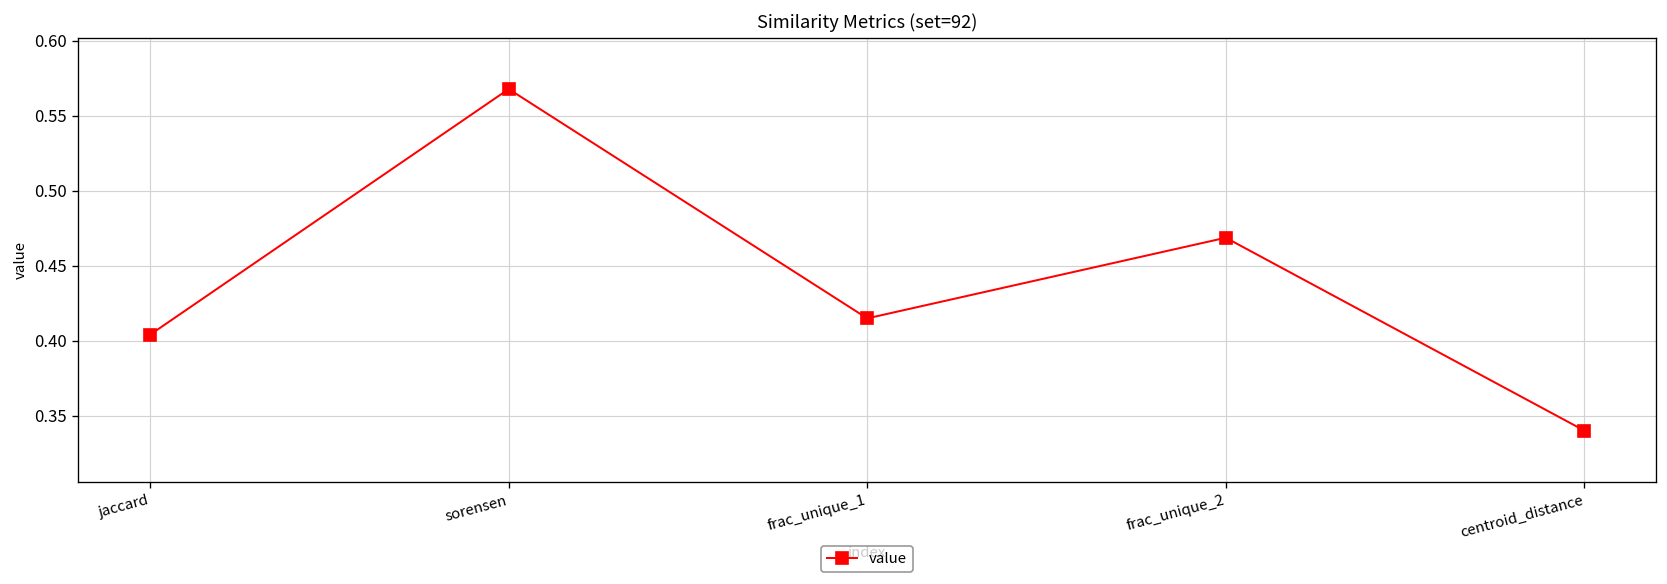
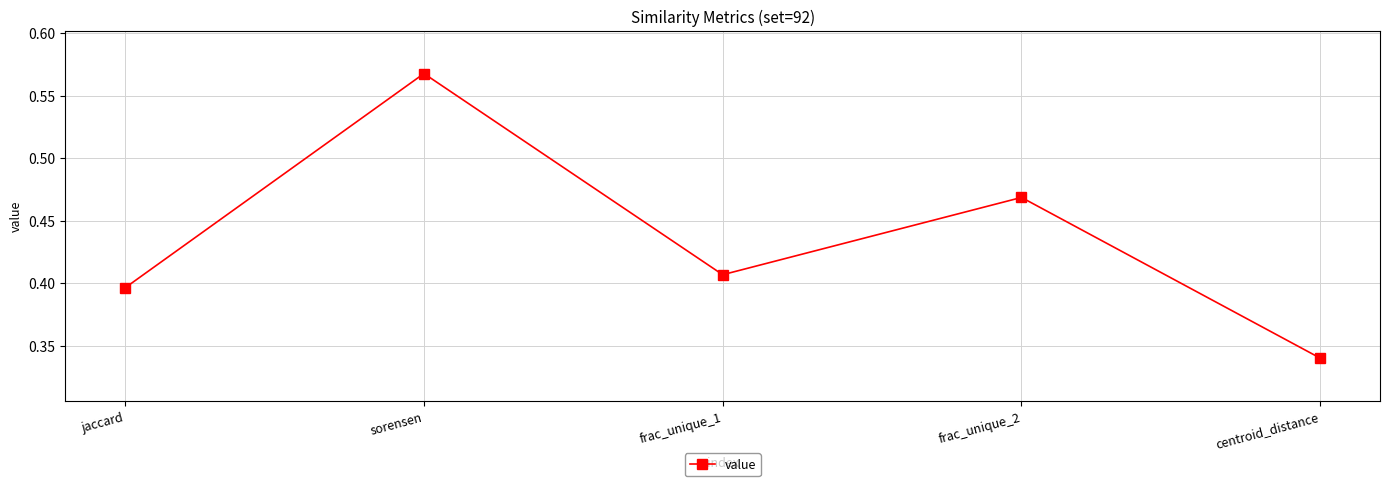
jaccard: 0.404 -> 0.396
frac_unique_1: 0.415 -> 0.407
